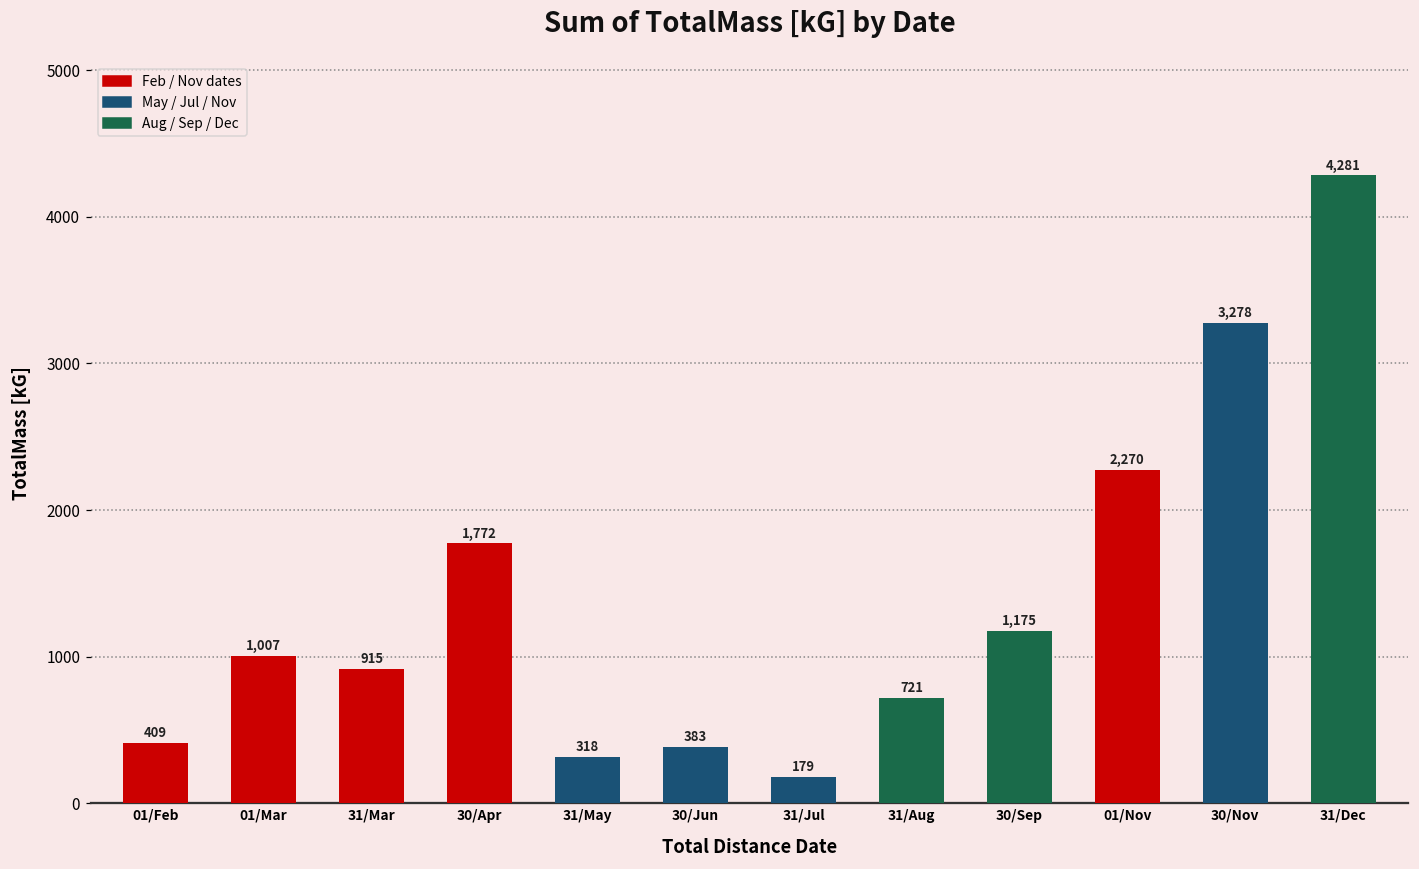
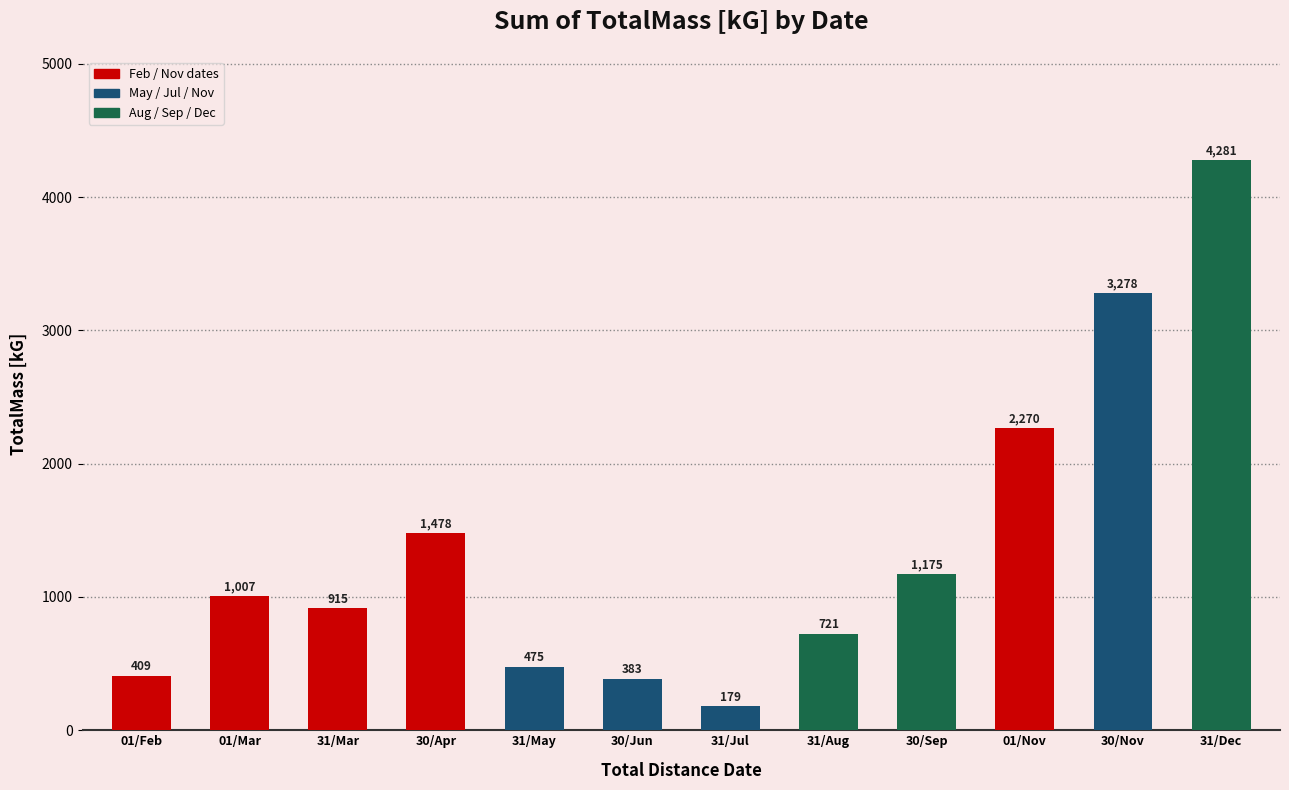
30/Apr: 1,772 -> 1,478
31/May: 318 -> 475
